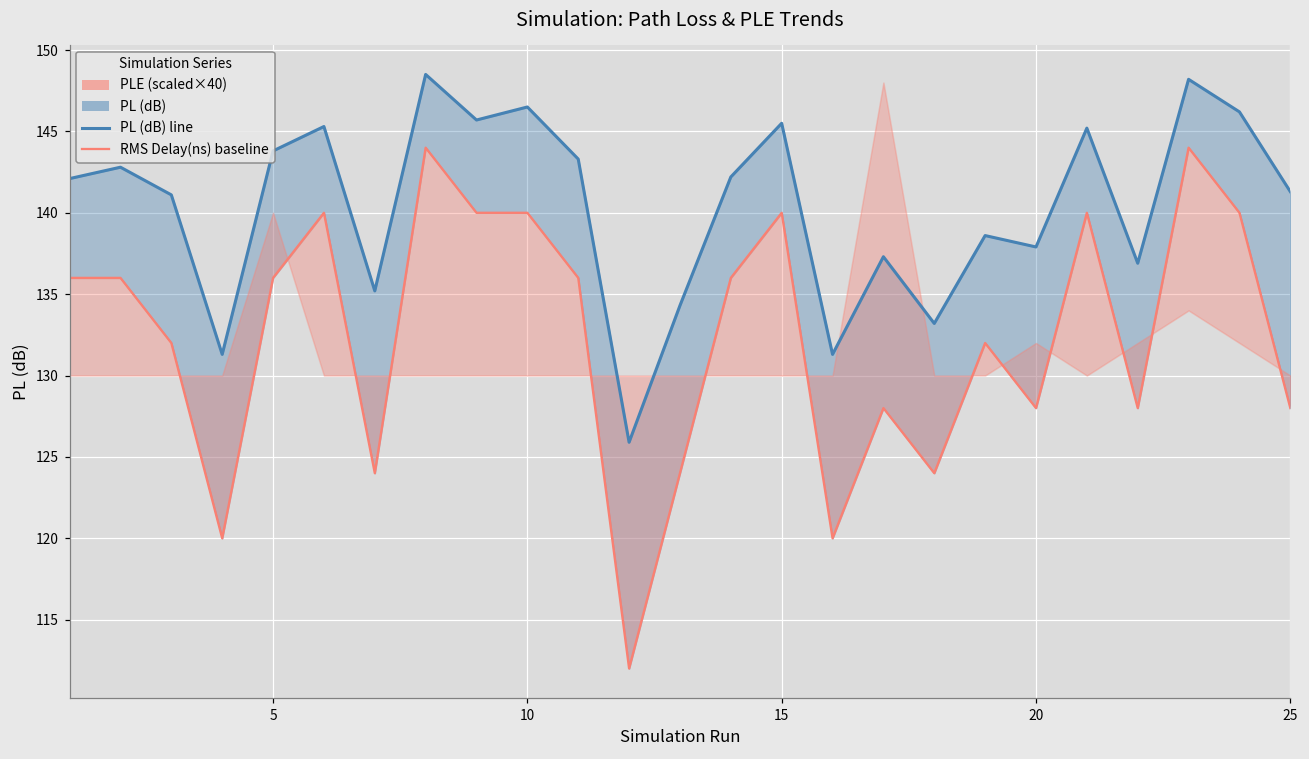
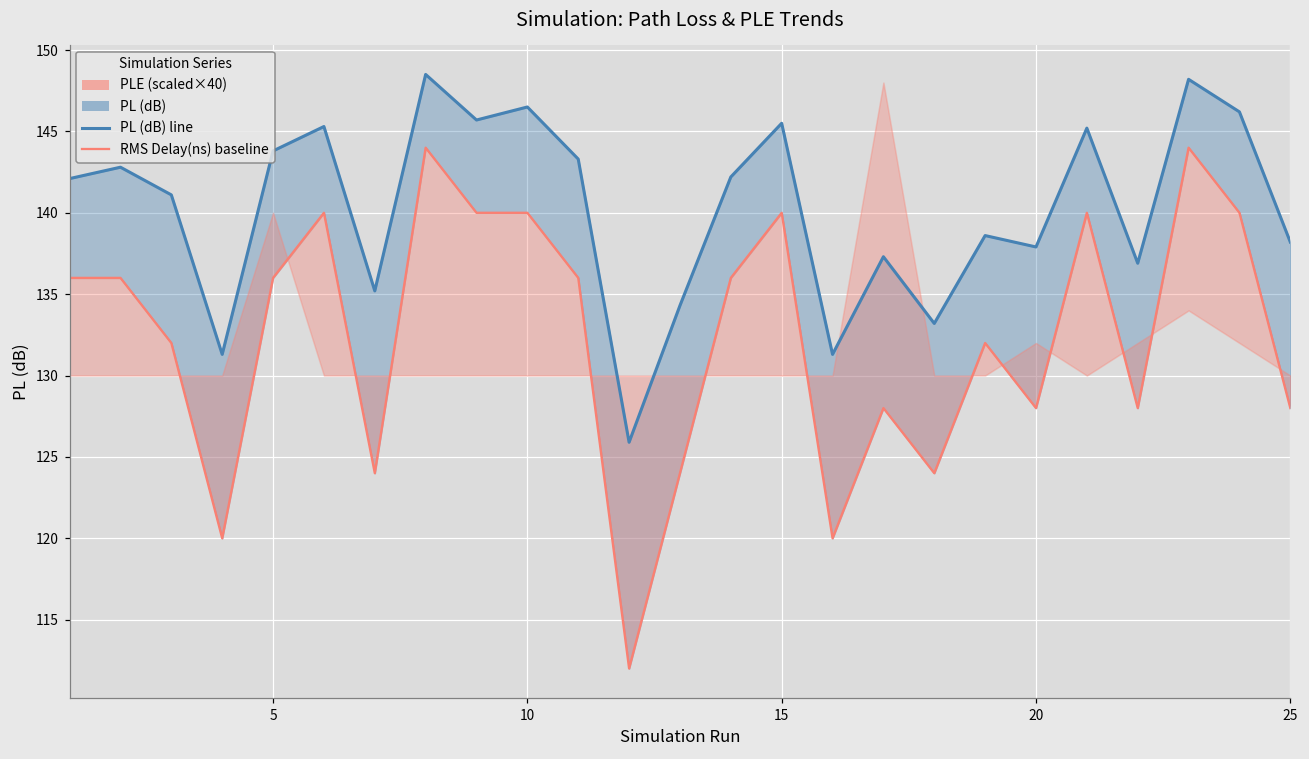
PL (dB), 25: 141.3 -> 138.2
